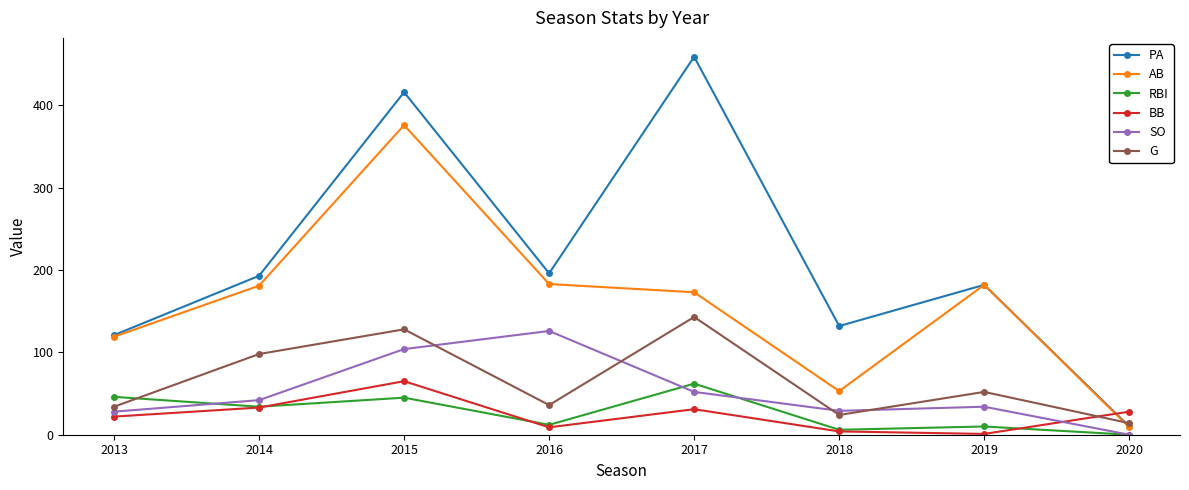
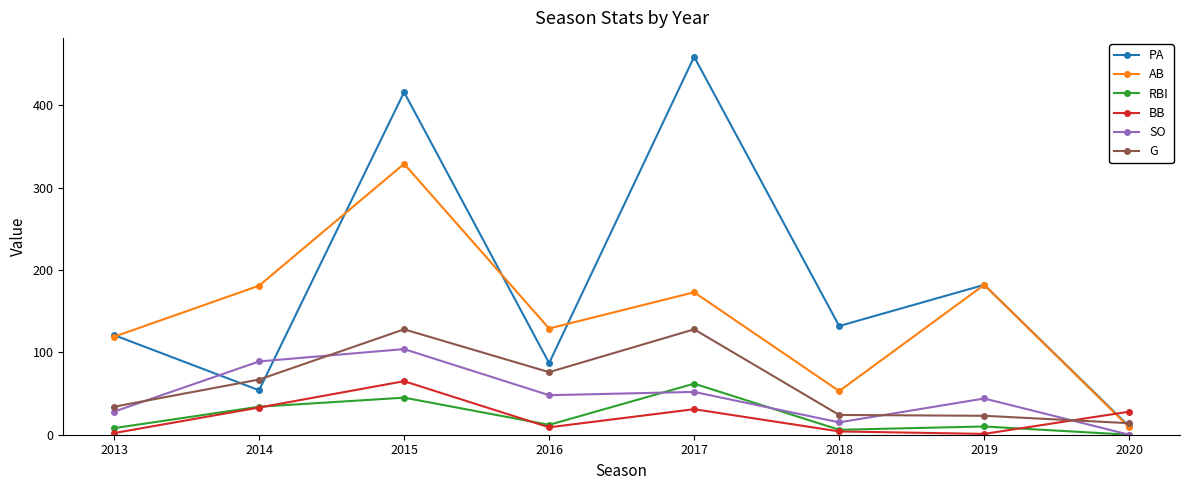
RBI, 2013: 50 -> 10
BB, 2013: 20 -> 0
PA, 2014: 190 -> 50
SO, 2014: 40 -> 90
G, 2014: 100 -> 70
AB, 2015: 380 -> 330
PA, 2016: 200 -> 90
AB, 2016: 180 -> 130
SO, 2016: 130 -> 50
G, 2016: 40 -> 80
G, 2017: 140 -> 130
SO, 2018: 30 -> 20
SO, 2019: 30 -> 40
G, 2019: 50 -> 20
